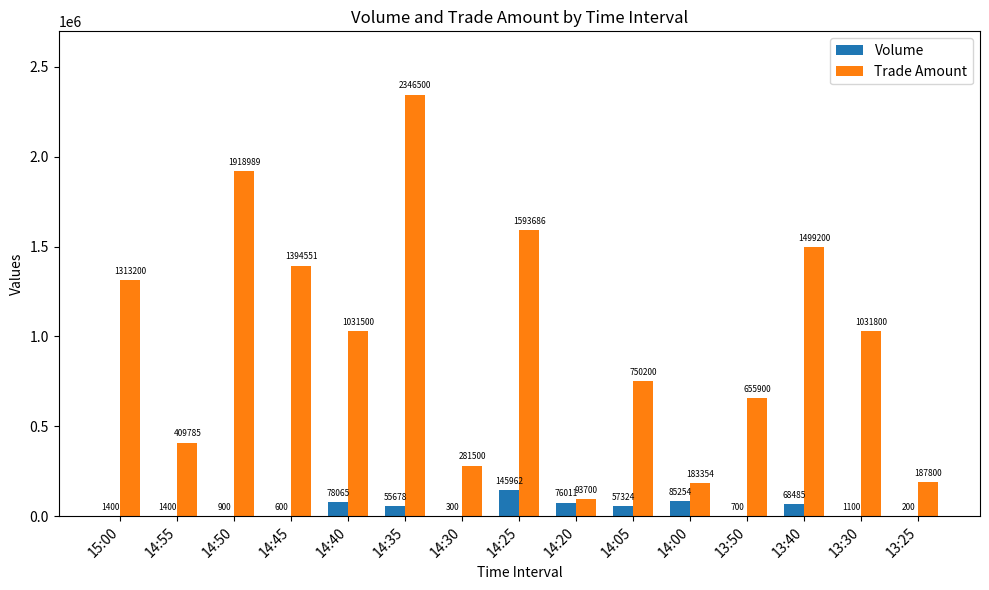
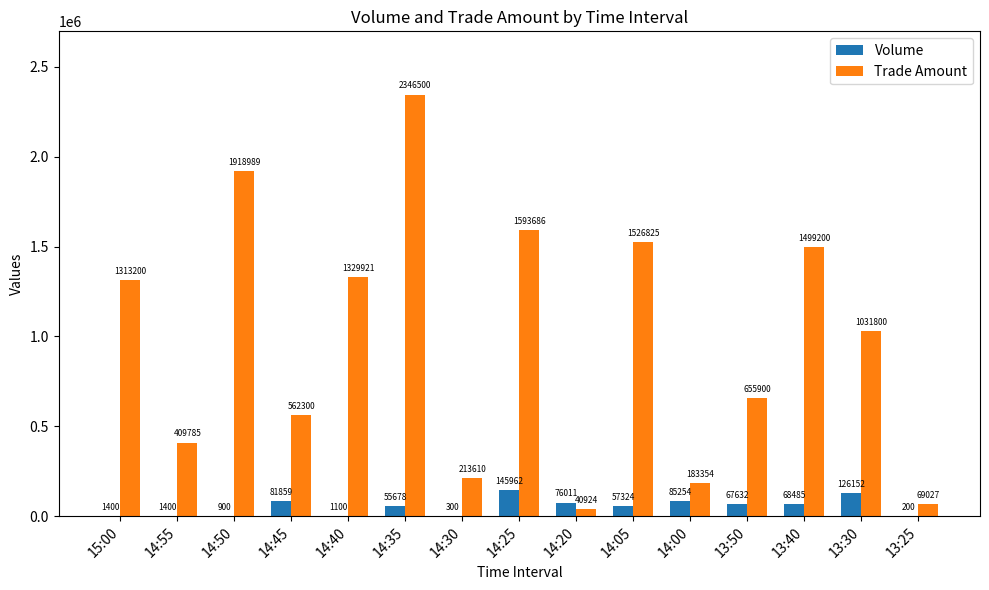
Volume, 14:45: 600 -> 81859
Trade Amount, 14:45: 1394551 -> 562300
Volume, 14:40: 78065 -> 1100
Trade Amount, 14:40: 1031500 -> 1329921
Trade Amount, 14:30: 281500 -> 213610
Trade Amount, 14:20: 93700 -> 40924
Trade Amount, 14:05: 750200 -> 1526825
Volume, 13:50: 700 -> 67632
Volume, 13:30: 1100 -> 126152
Trade Amount, 13:25: 187800 -> 69027
